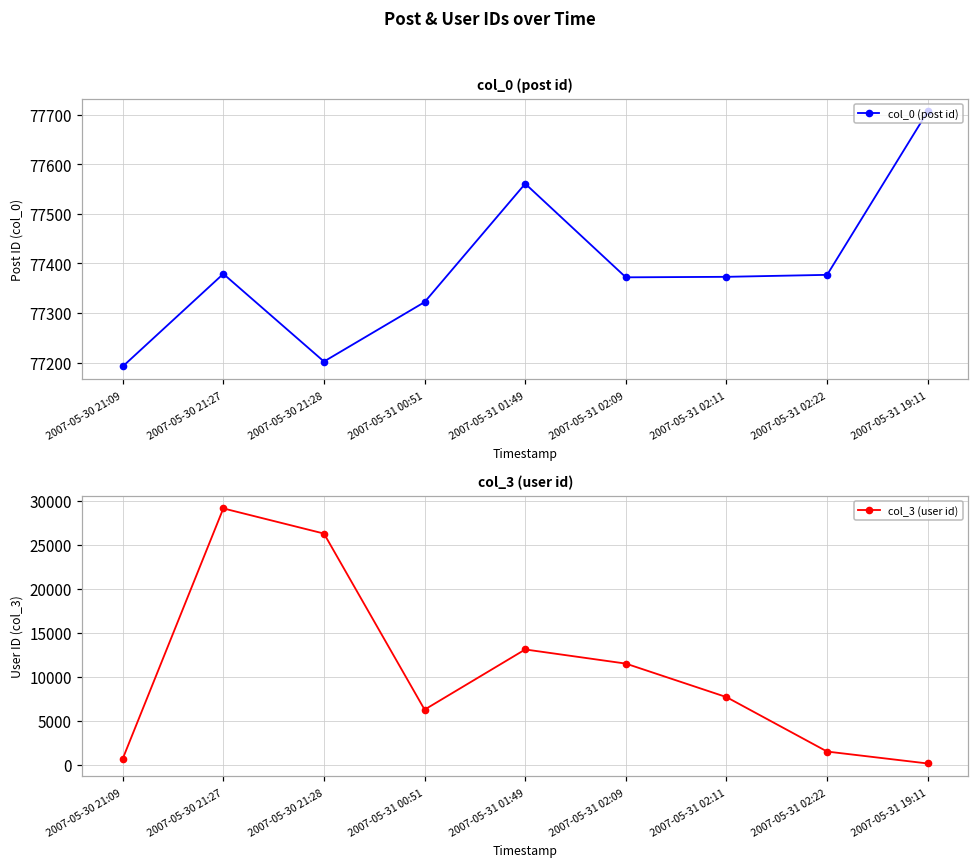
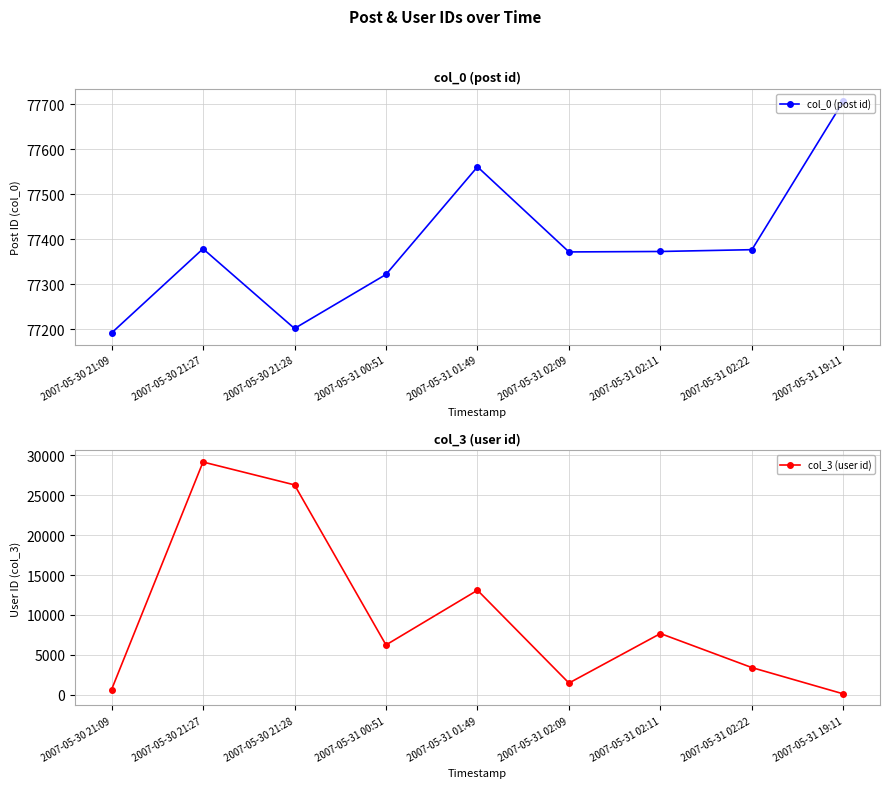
col_3 (user id), 2007-05-31 02:09: 11000 -> 1000
col_3 (user id), 2007-05-31 02:22: 1000 -> 3000
